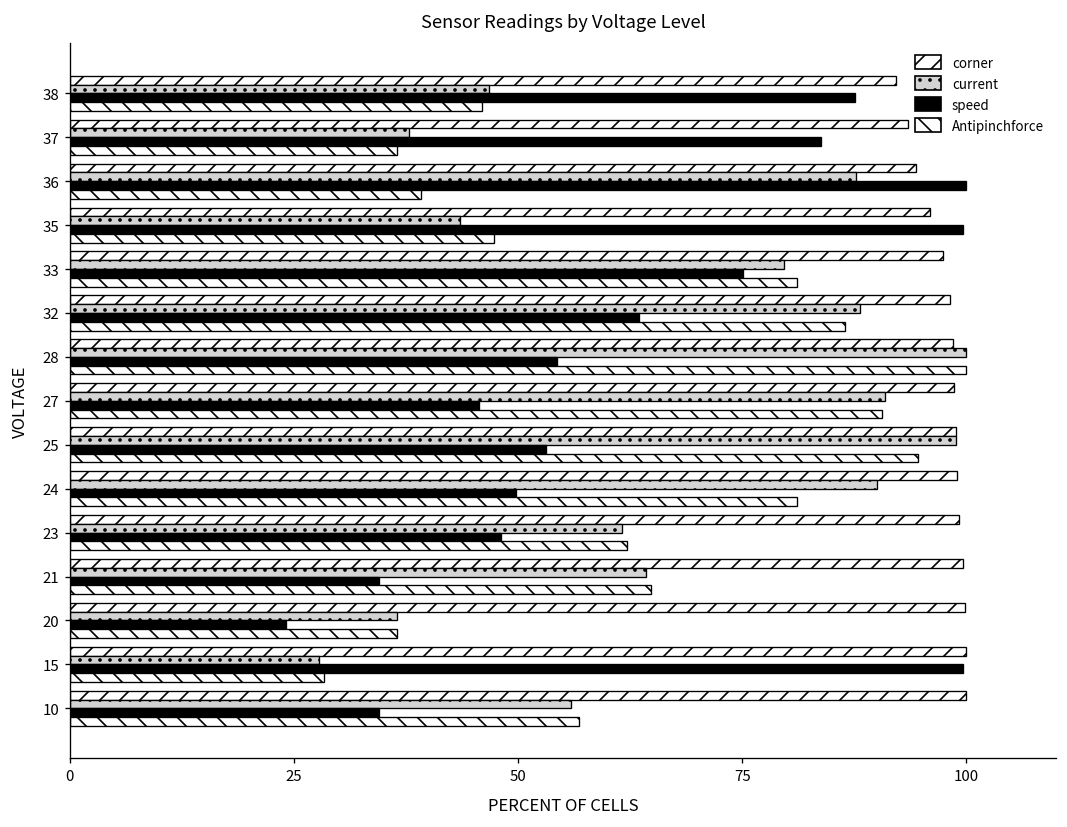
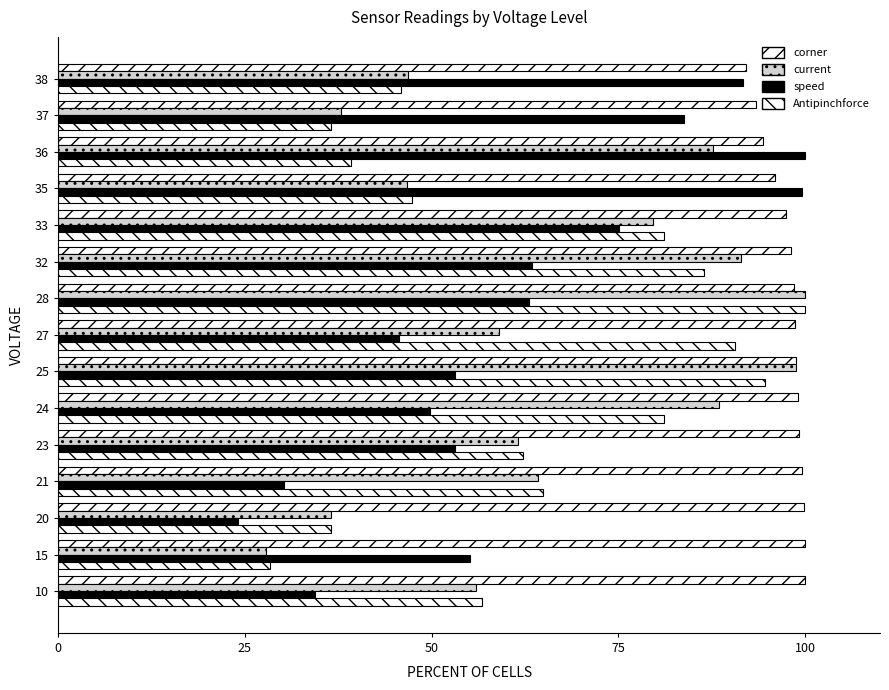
speed, 38: 88 -> 92
current, 35: 44 -> 47
current, 32: 88 -> 91
speed, 28: 54 -> 63
current, 27: 91 -> 59
current, 24: 90 -> 88
speed, 23: 48 -> 53
speed, 21: 34 -> 30
speed, 15: 100 -> 55
